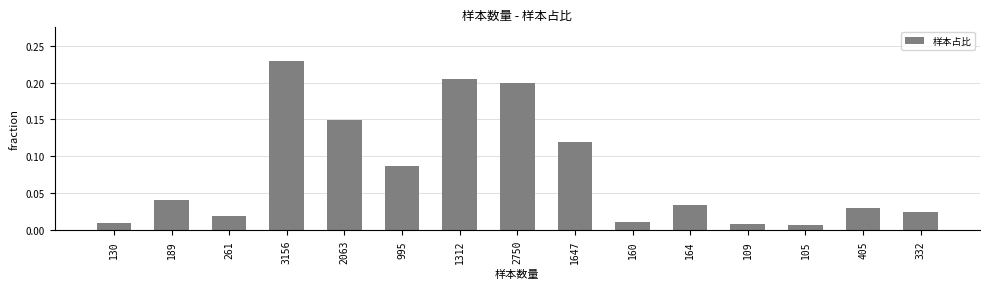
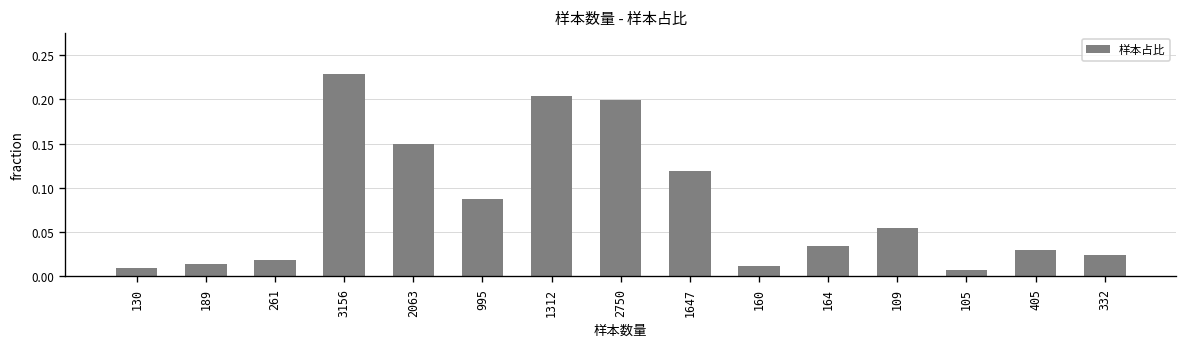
189: 0.04 -> 0.01
109: 0.01 -> 0.05
